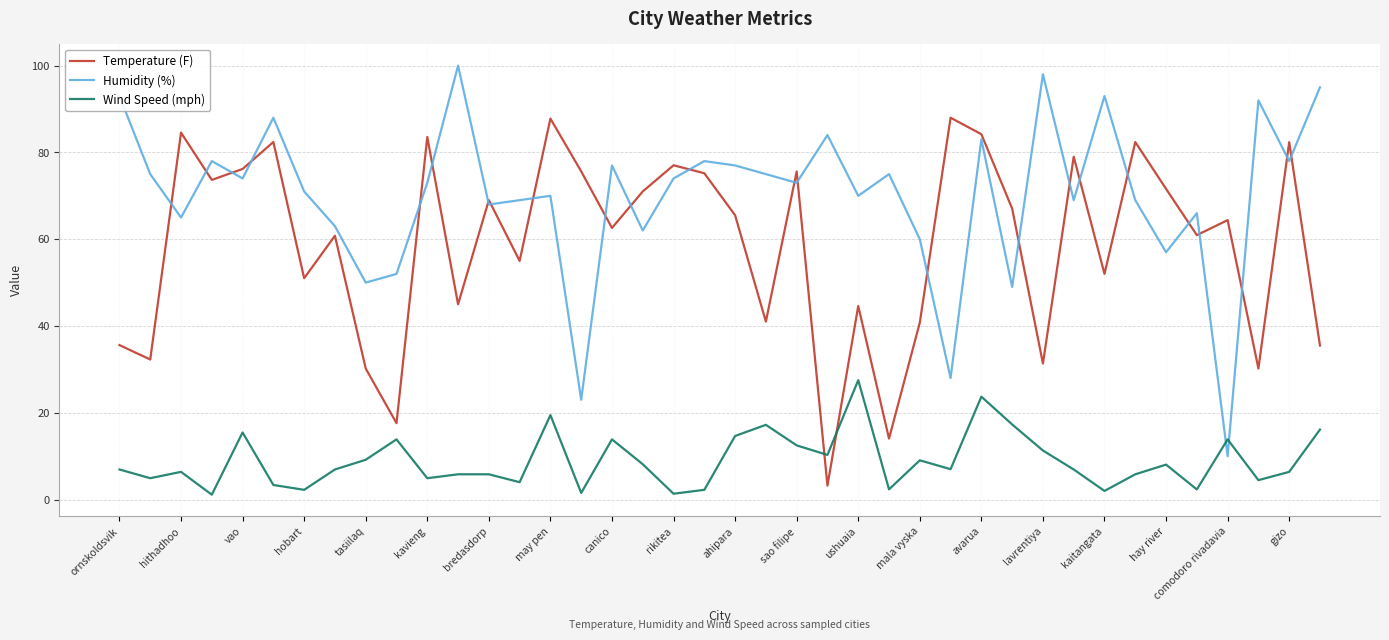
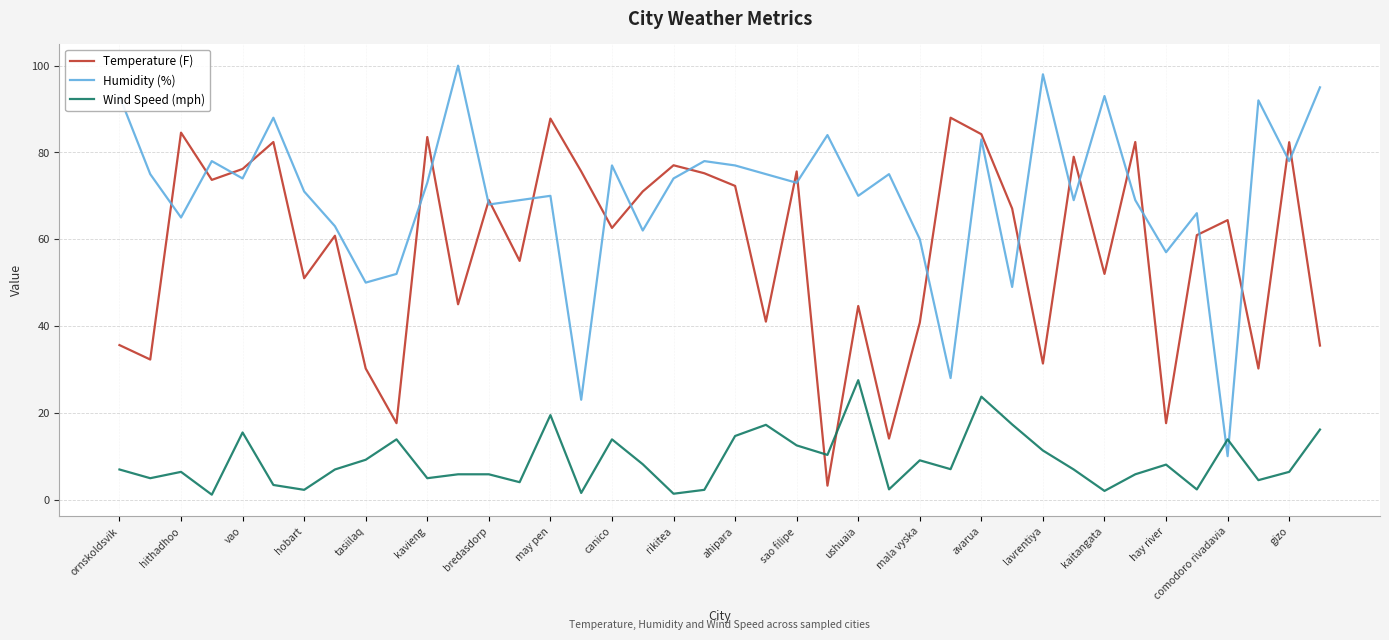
Temperature (F), ahipara: 66 -> 72
Temperature (F), hay river: 72 -> 18
